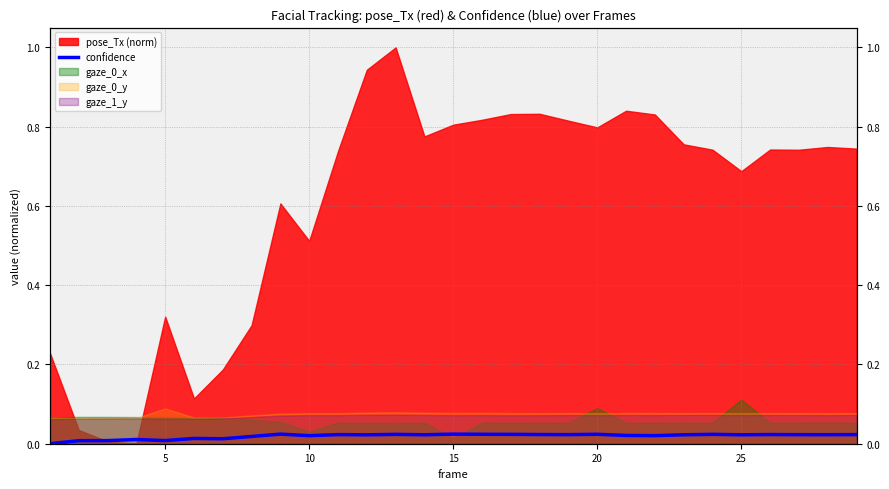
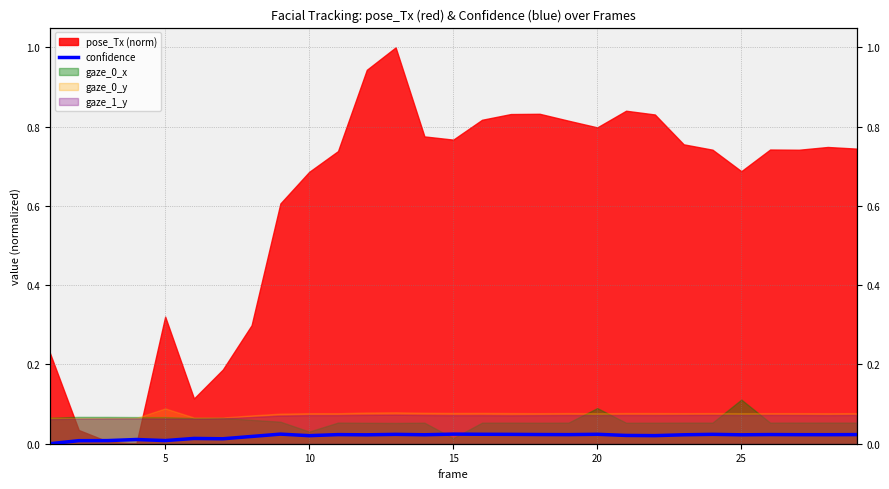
pose_Tx (norm), 10: 0.51 -> 0.69
pose_Tx (norm), 15: 0.80 -> 0.77
